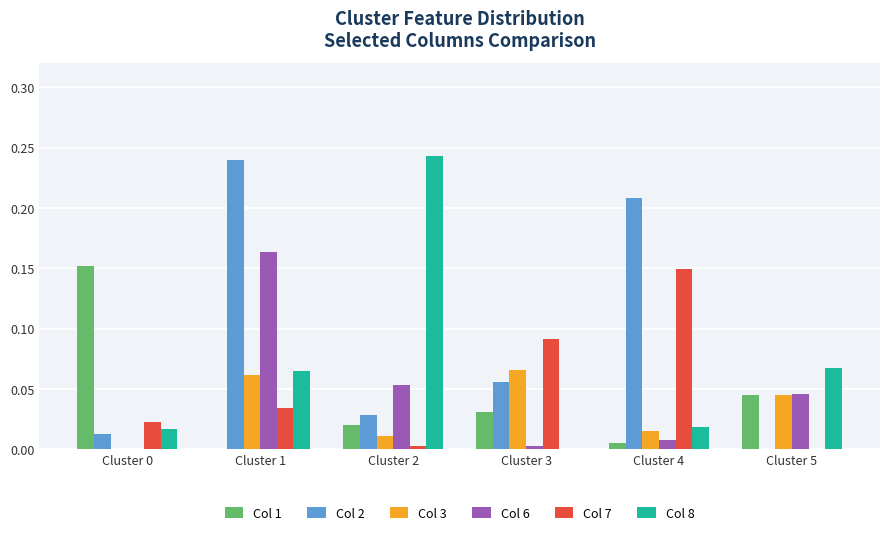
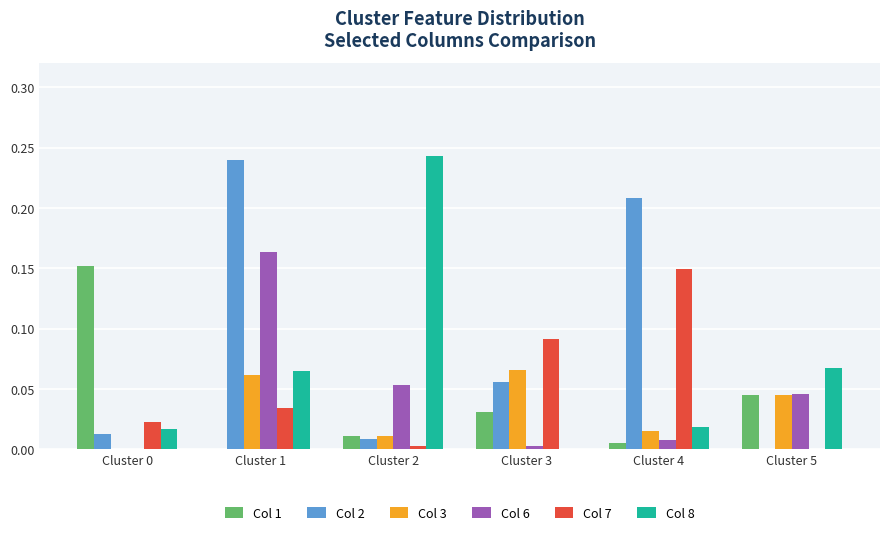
Col 1, Cluster 2: 0.020 -> 0.011
Col 2, Cluster 2: 0.028 -> 0.009
